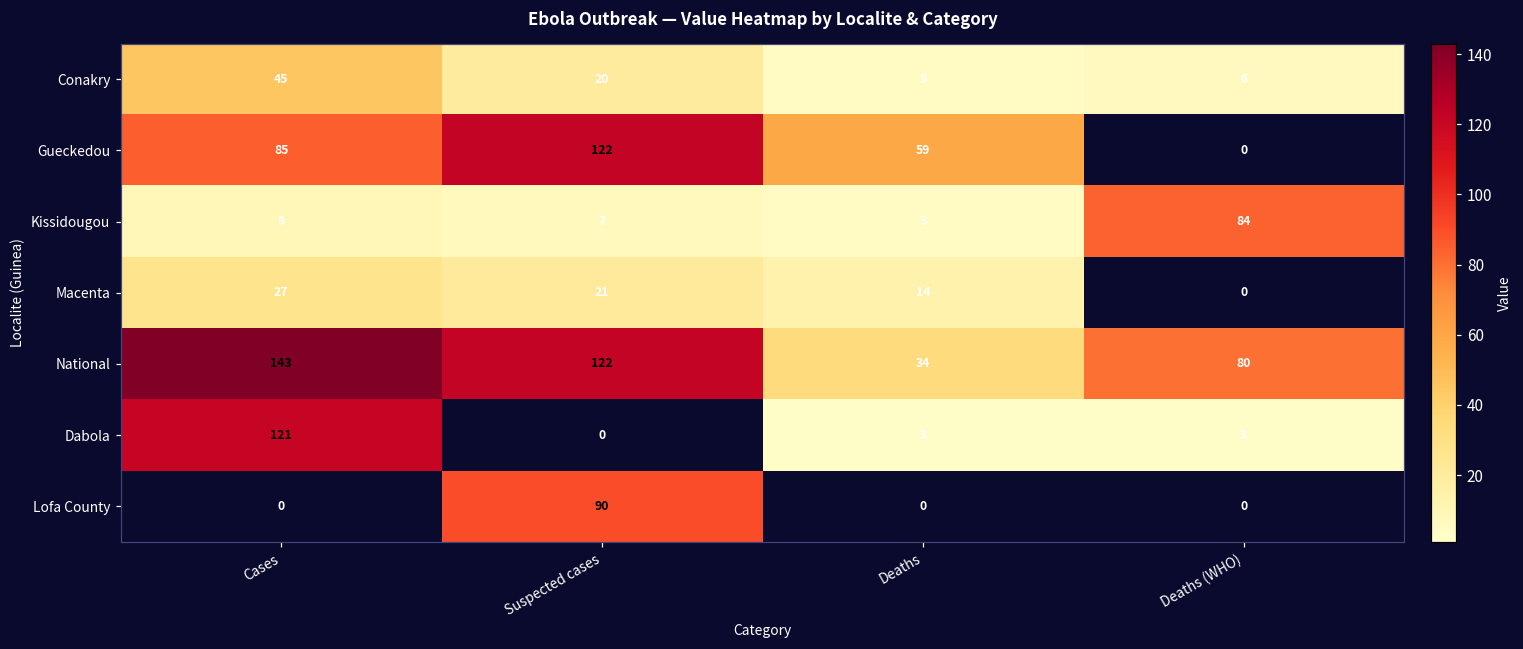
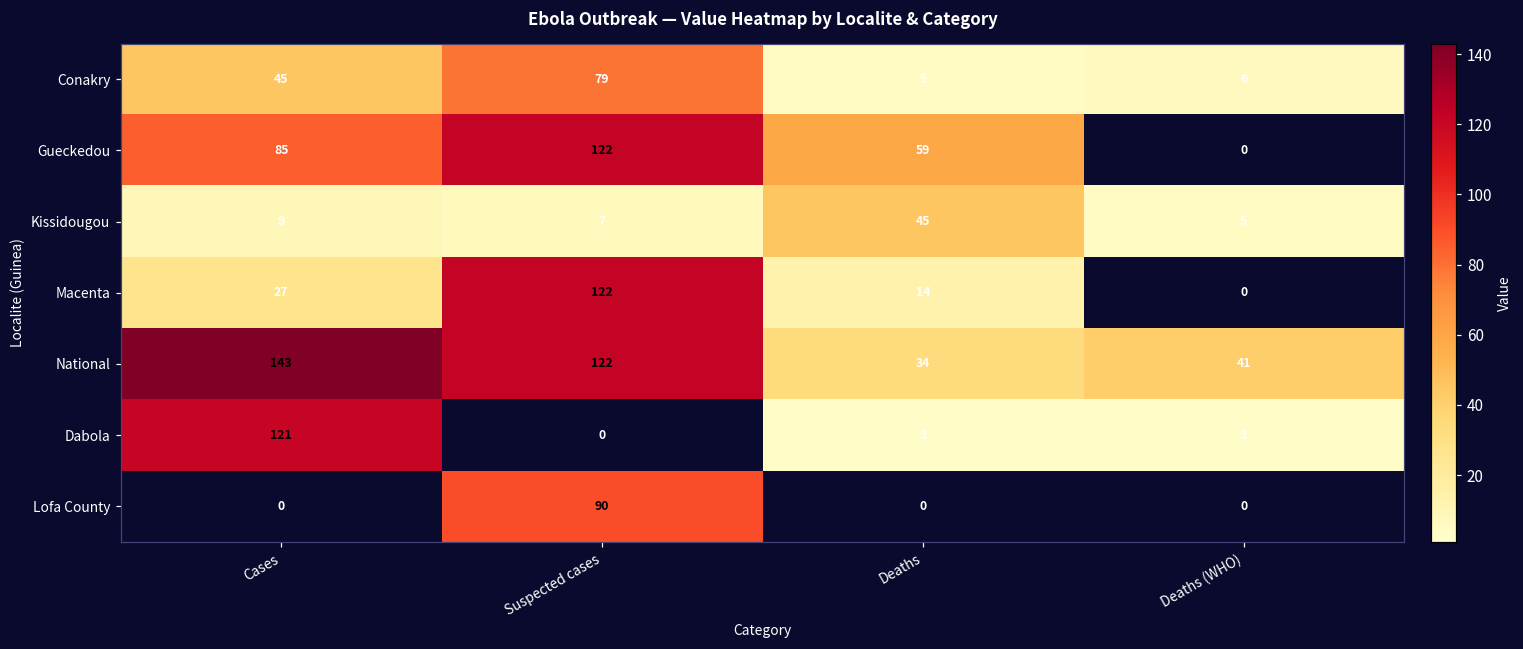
Conakry, Suspected cases: 20 -> 79
Kissidougou, Deaths: 5 -> 45
Kissidougou, Deaths (WHO): 84 -> 5
Macenta, Suspected cases: 21 -> 122
National, Deaths (WHO): 80 -> 41
